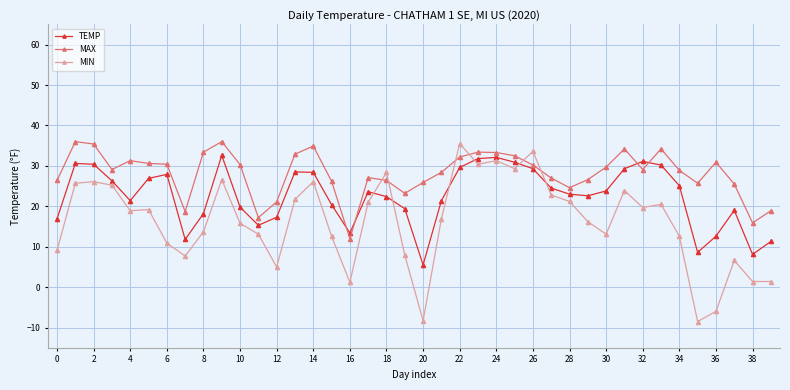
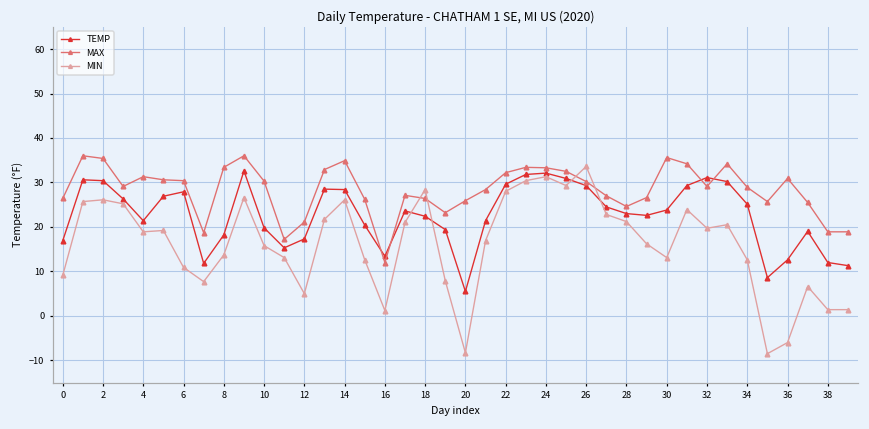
MIN, 22: 36 -> 28
MAX, 30: 30 -> 36
TEMP, 38: 8 -> 12
MAX, 38: 16 -> 19
